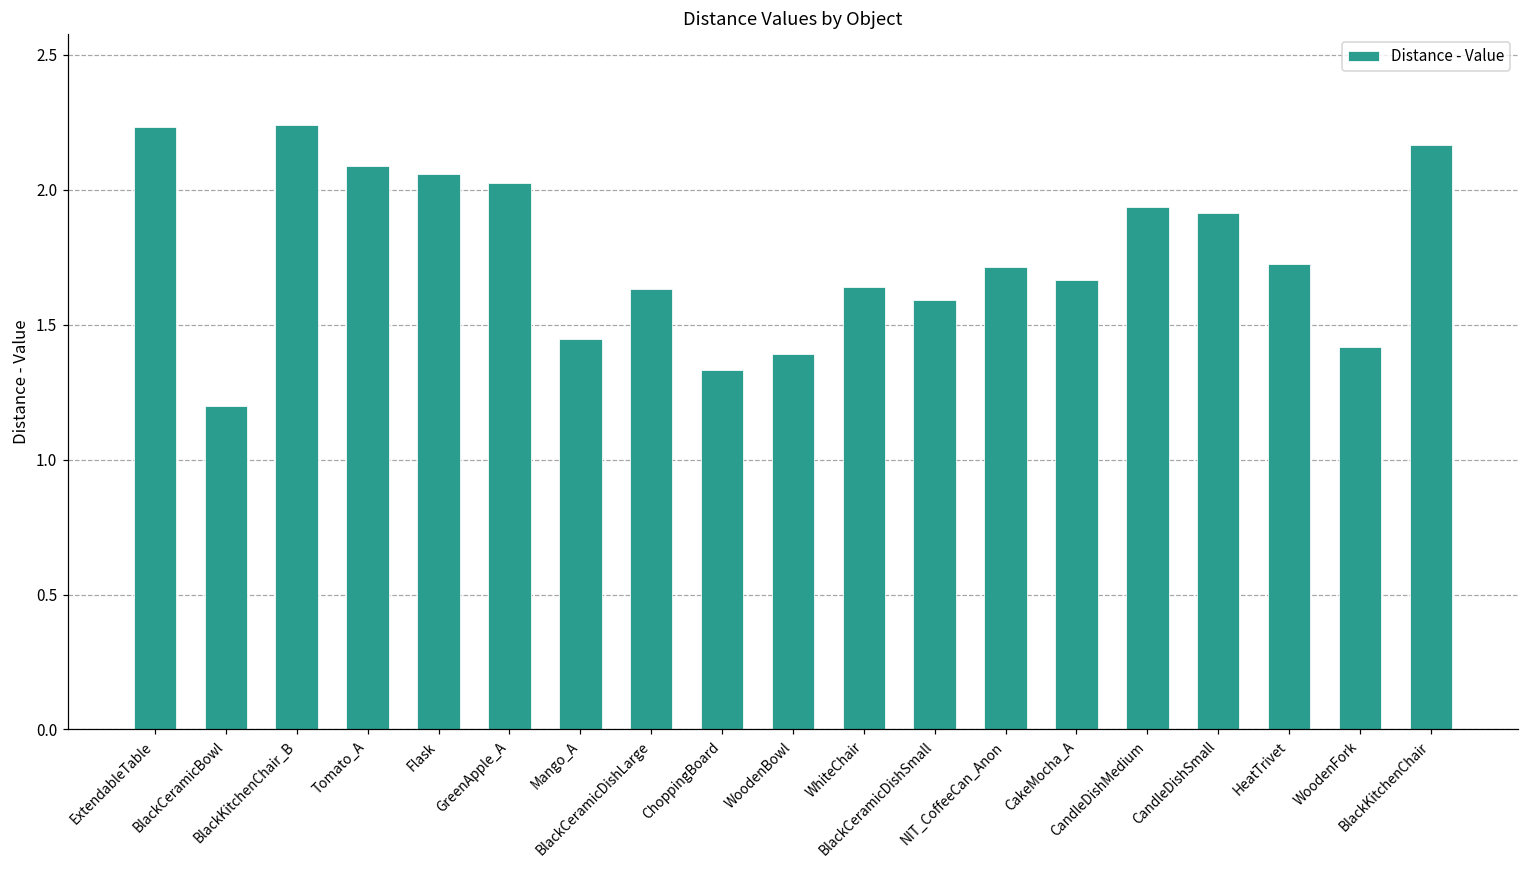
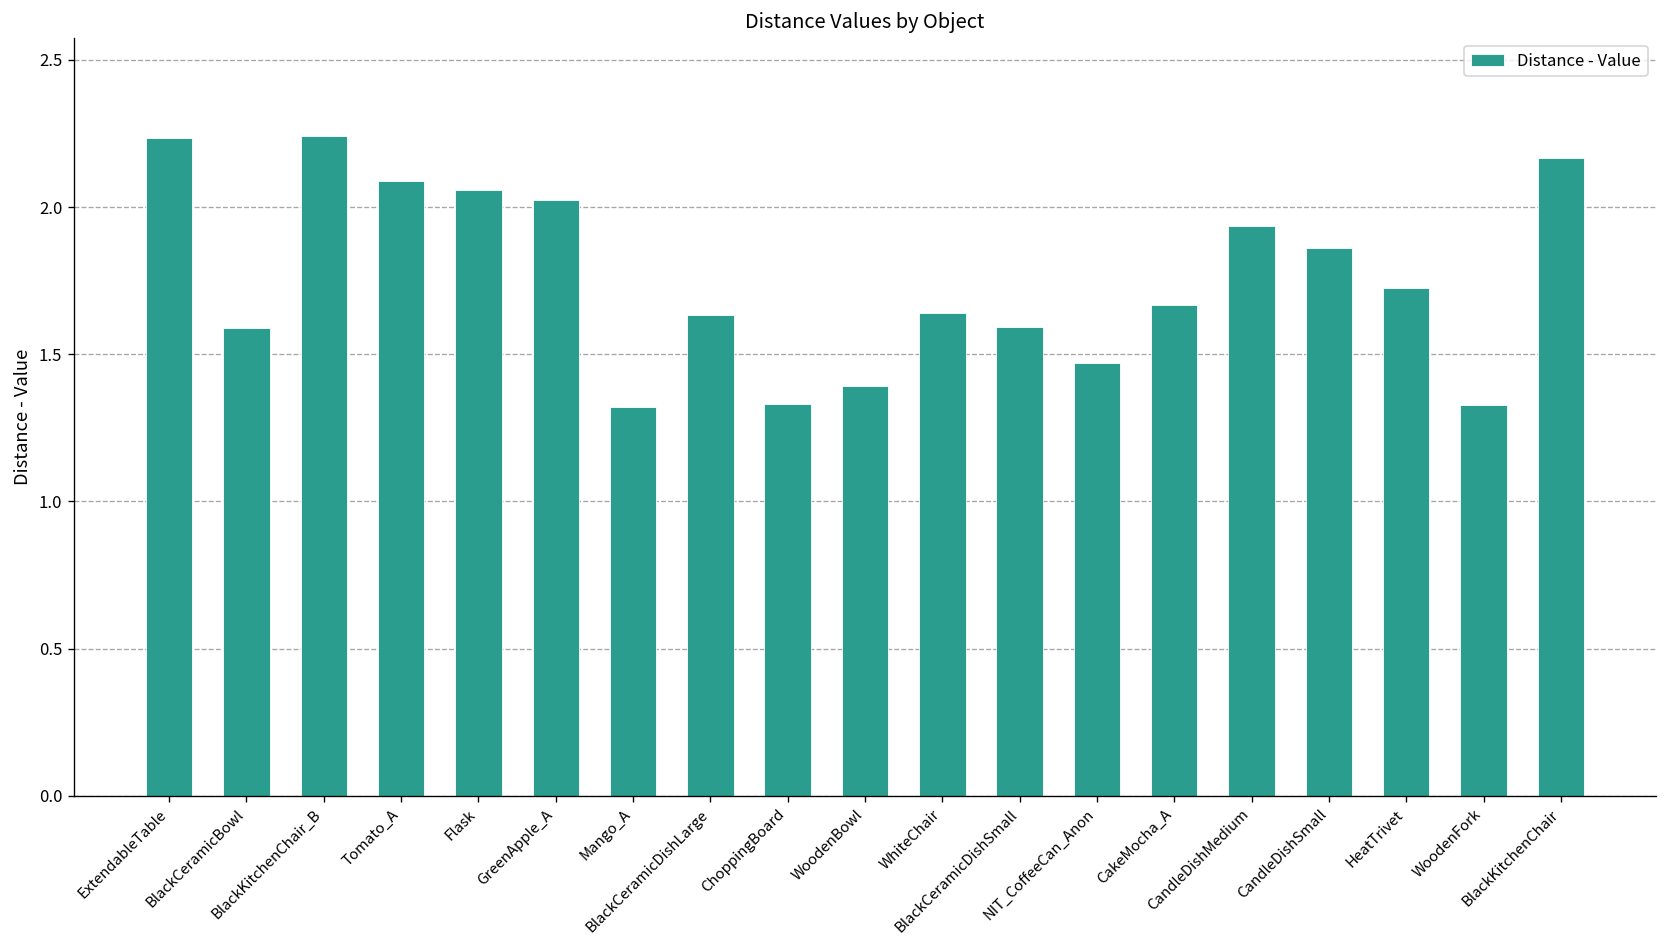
BlackCeramicBowl: 1.20 -> 1.59
Mango_A: 1.45 -> 1.32
NIT_CoffeeCan_Anon: 1.71 -> 1.47
CandleDishSmall: 1.91 -> 1.86
WoodenFork: 1.42 -> 1.33
